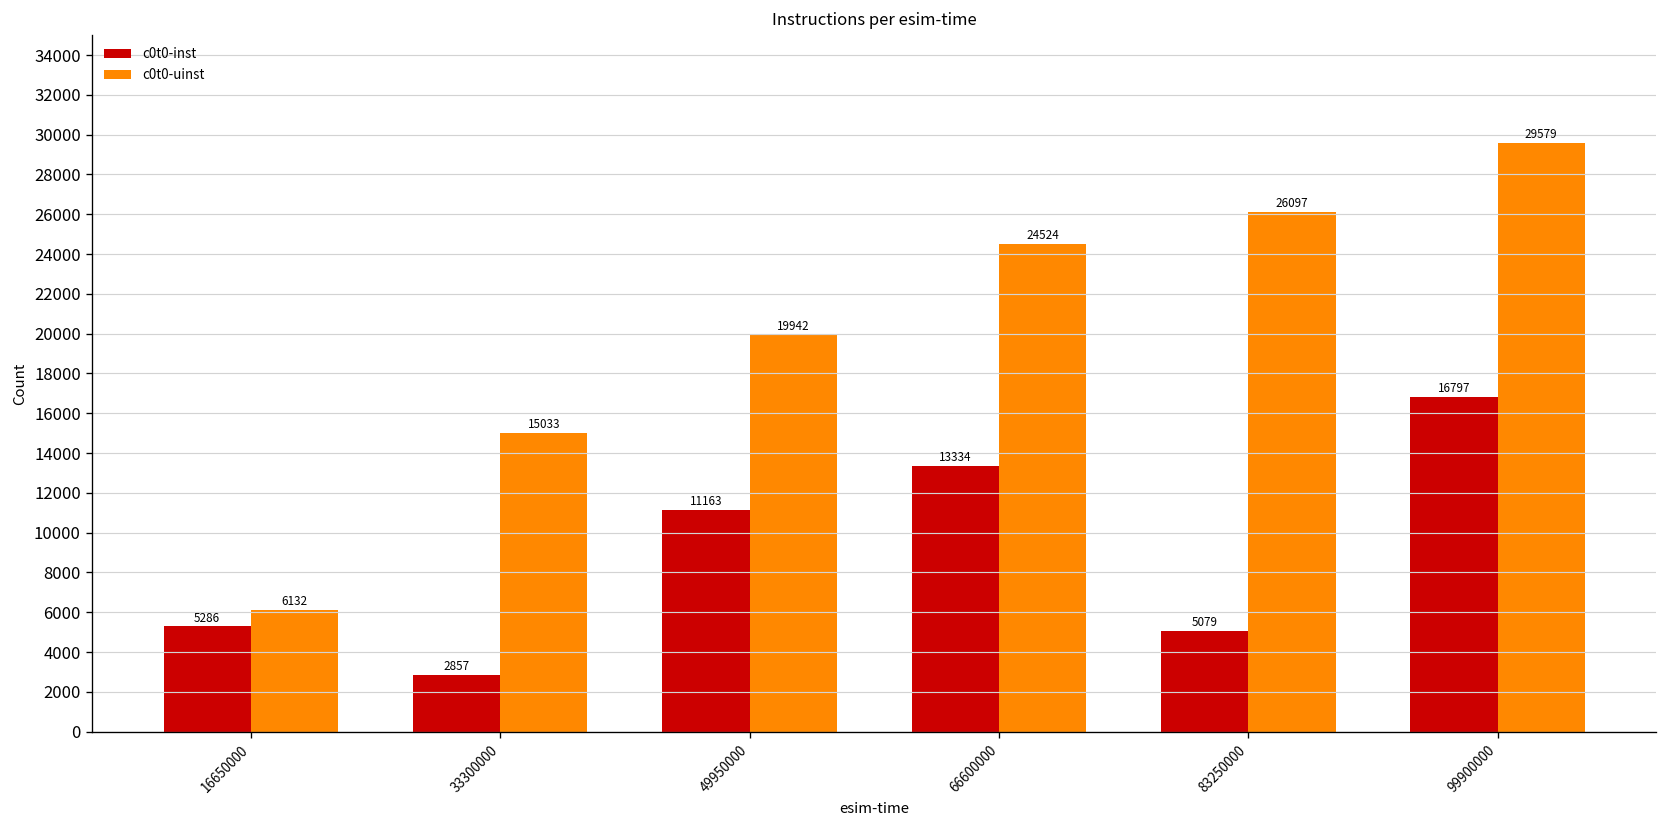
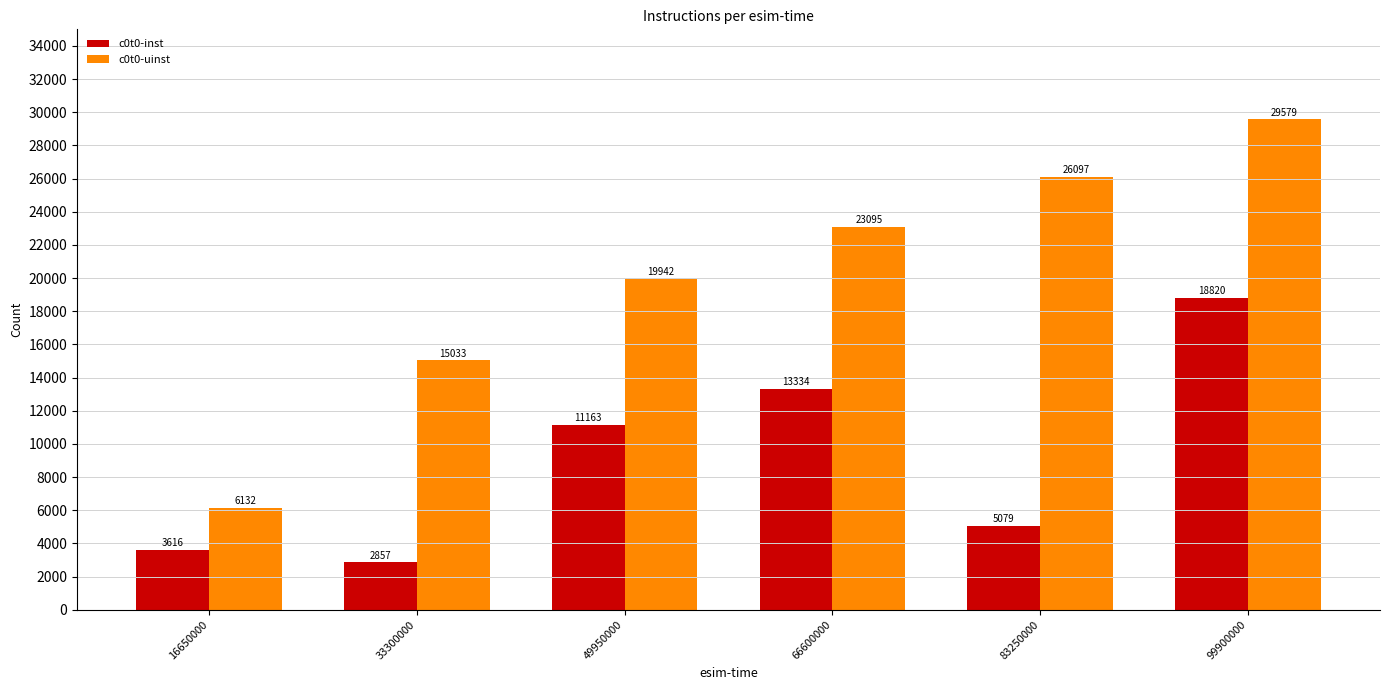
c0t0-inst, 16650000: 5286 -> 3616
c0t0-uinst, 66600000: 24524 -> 23095
c0t0-inst, 99900000: 16797 -> 18820
